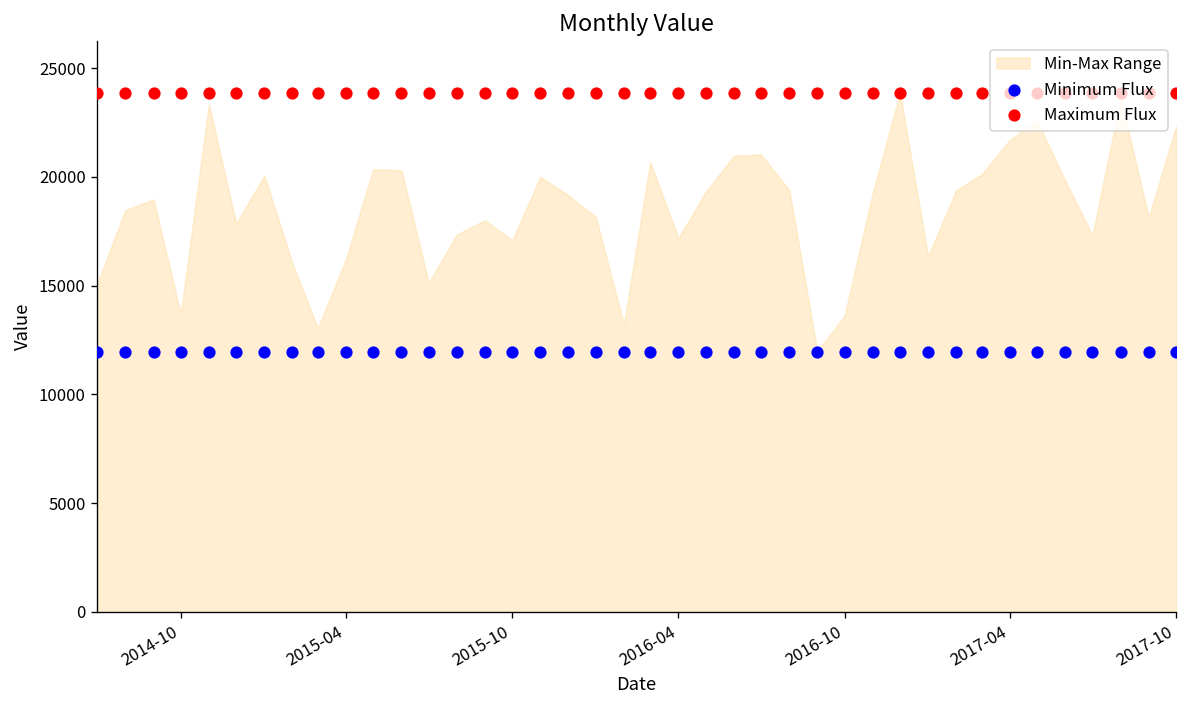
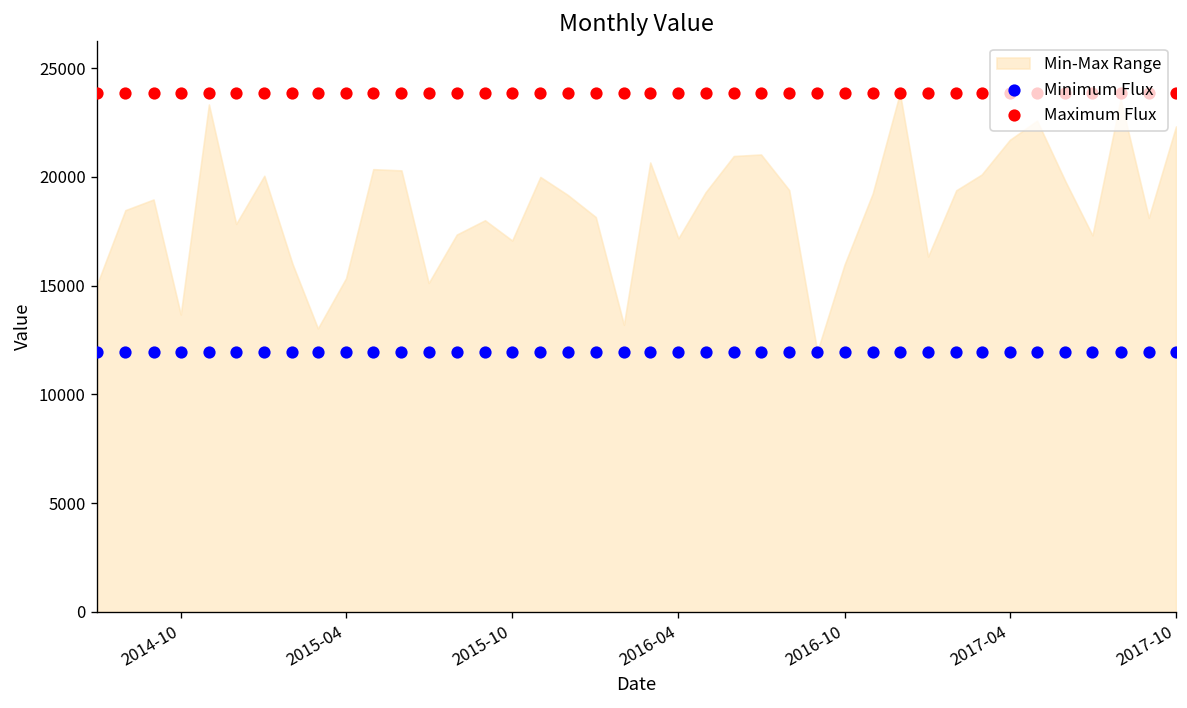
Min-Max Range, 2015-04: 16200 -> 15300
Min-Max Range, 2016-10: 13600 -> 16000
